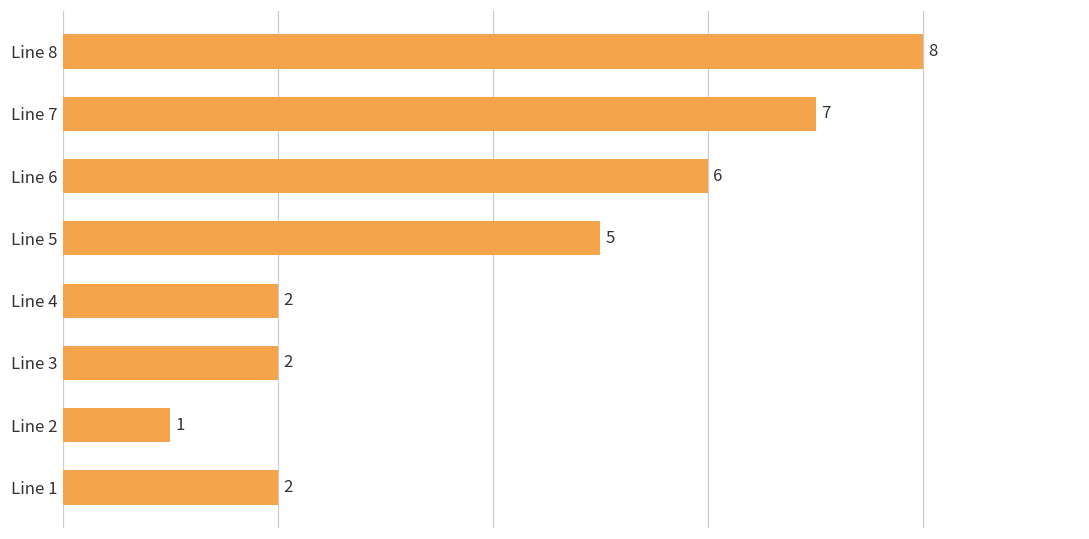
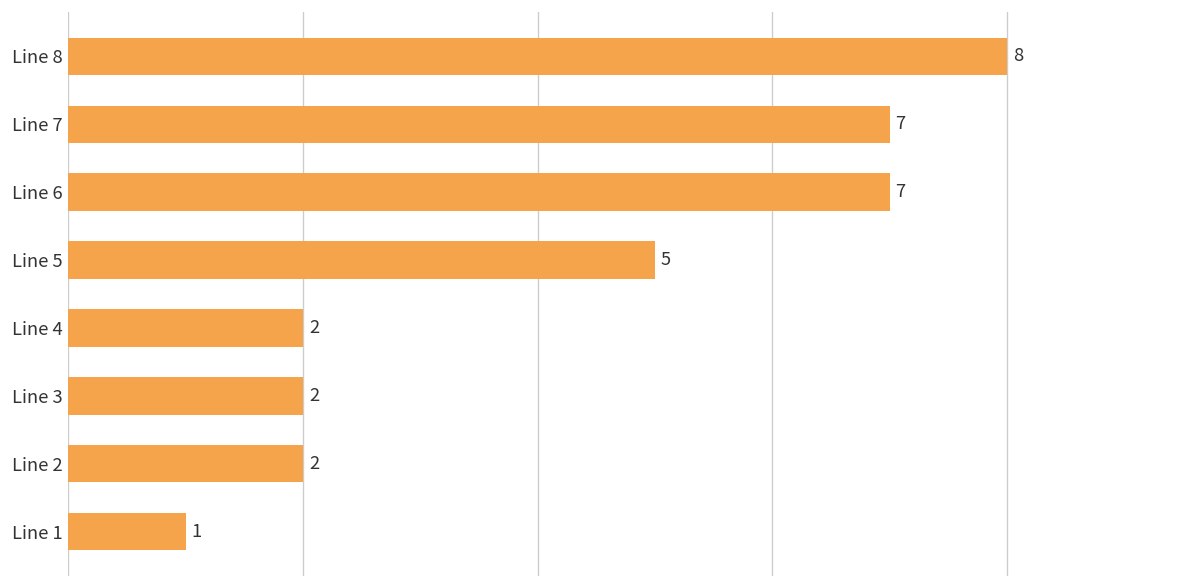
Line 6: 6 -> 7
Line 2: 1 -> 2
Line 1: 2 -> 1
